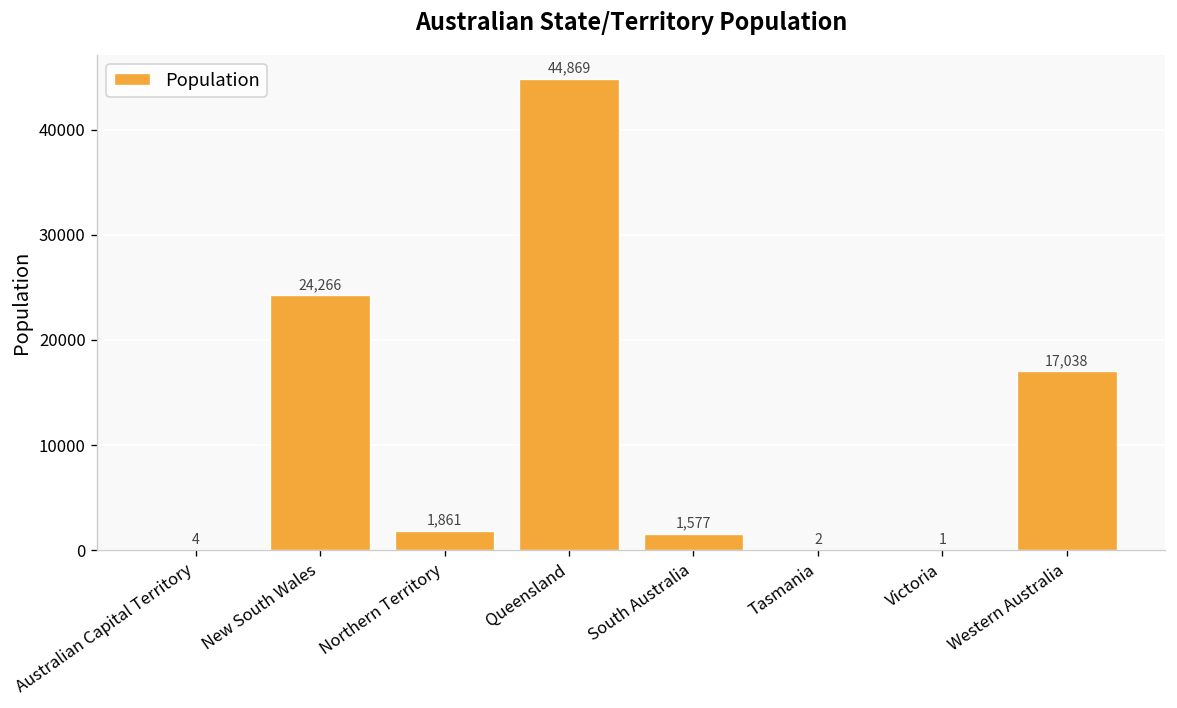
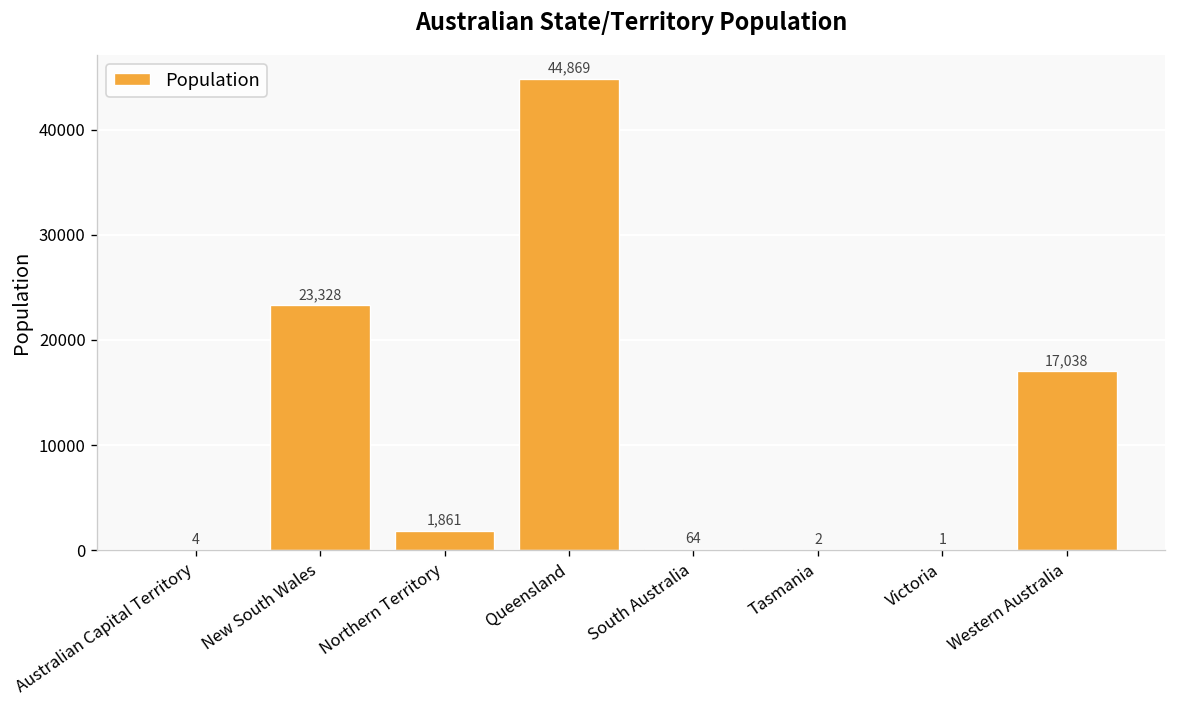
New South Wales: 24,266 -> 23,328
South Australia: 1,577 -> 64
